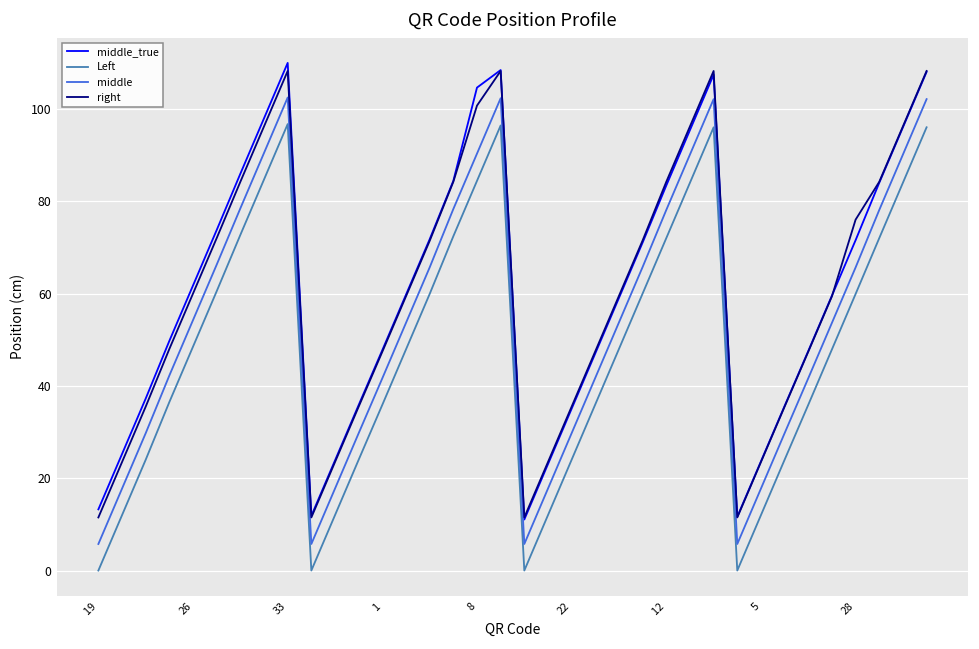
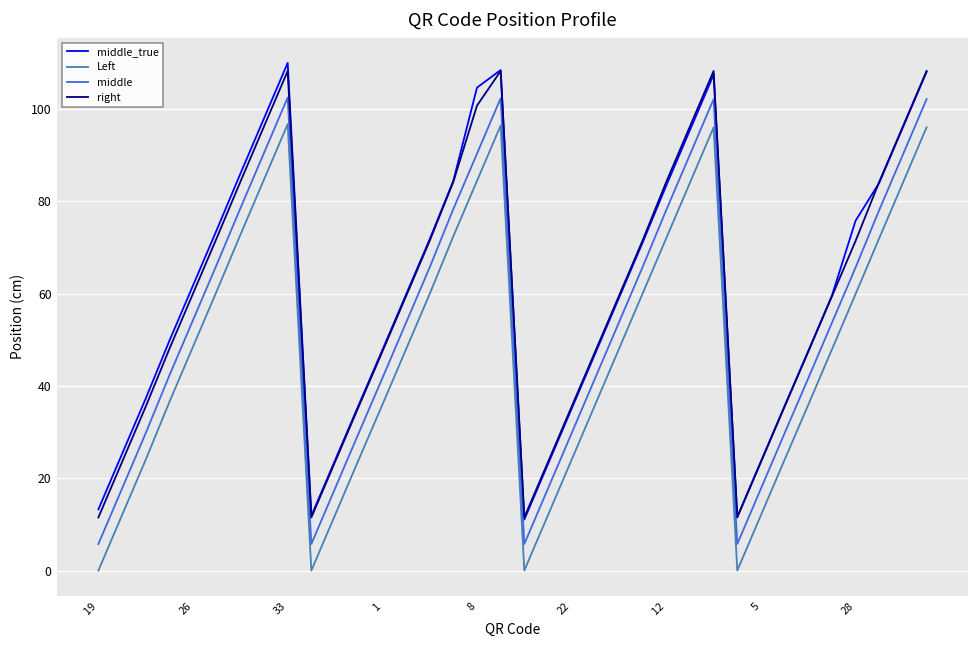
middle_true, 28: 72 -> 76
right, 28: 76 -> 71
